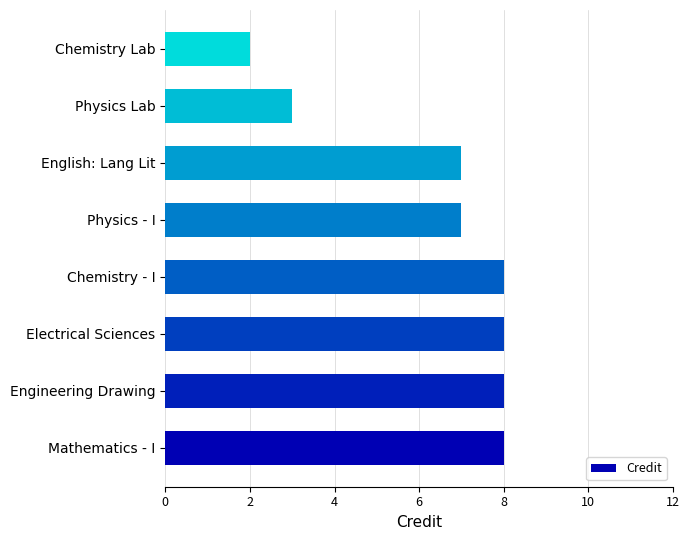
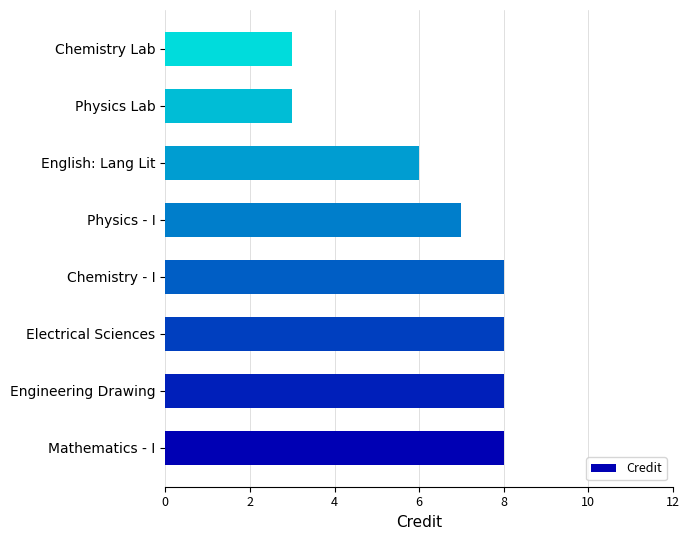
Chemistry Lab: 2 -> 3
English: Lang Lit: 7 -> 6
